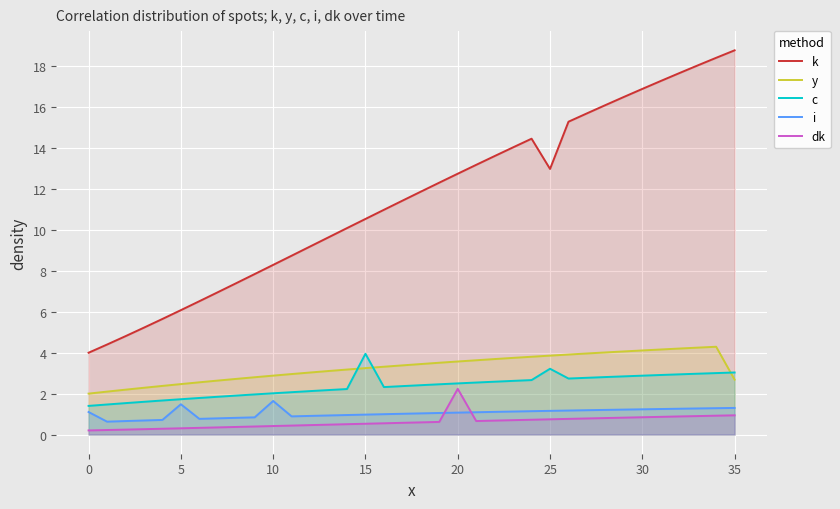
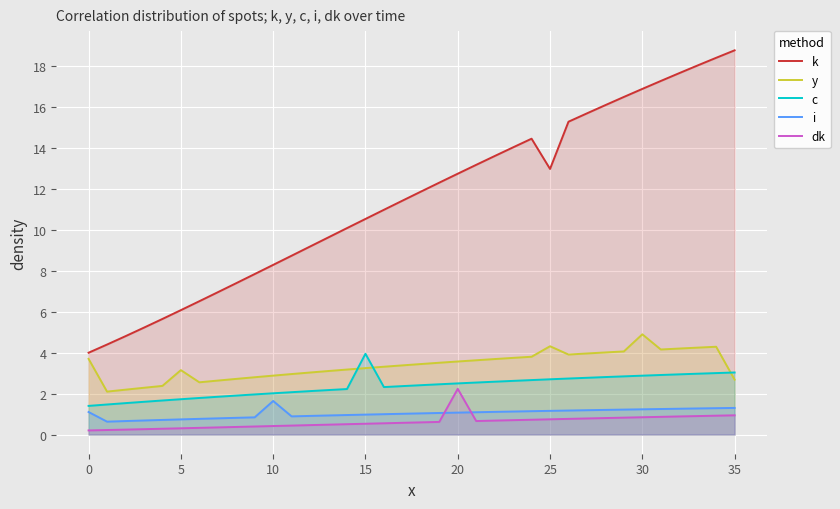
y, 0: 2.0 -> 3.7
y, 5: 2.5 -> 3.1
i, 5: 1.5 -> 0.7
y, 25: 3.9 -> 4.3
c, 25: 3.2 -> 2.7
y, 30: 4.1 -> 4.9
